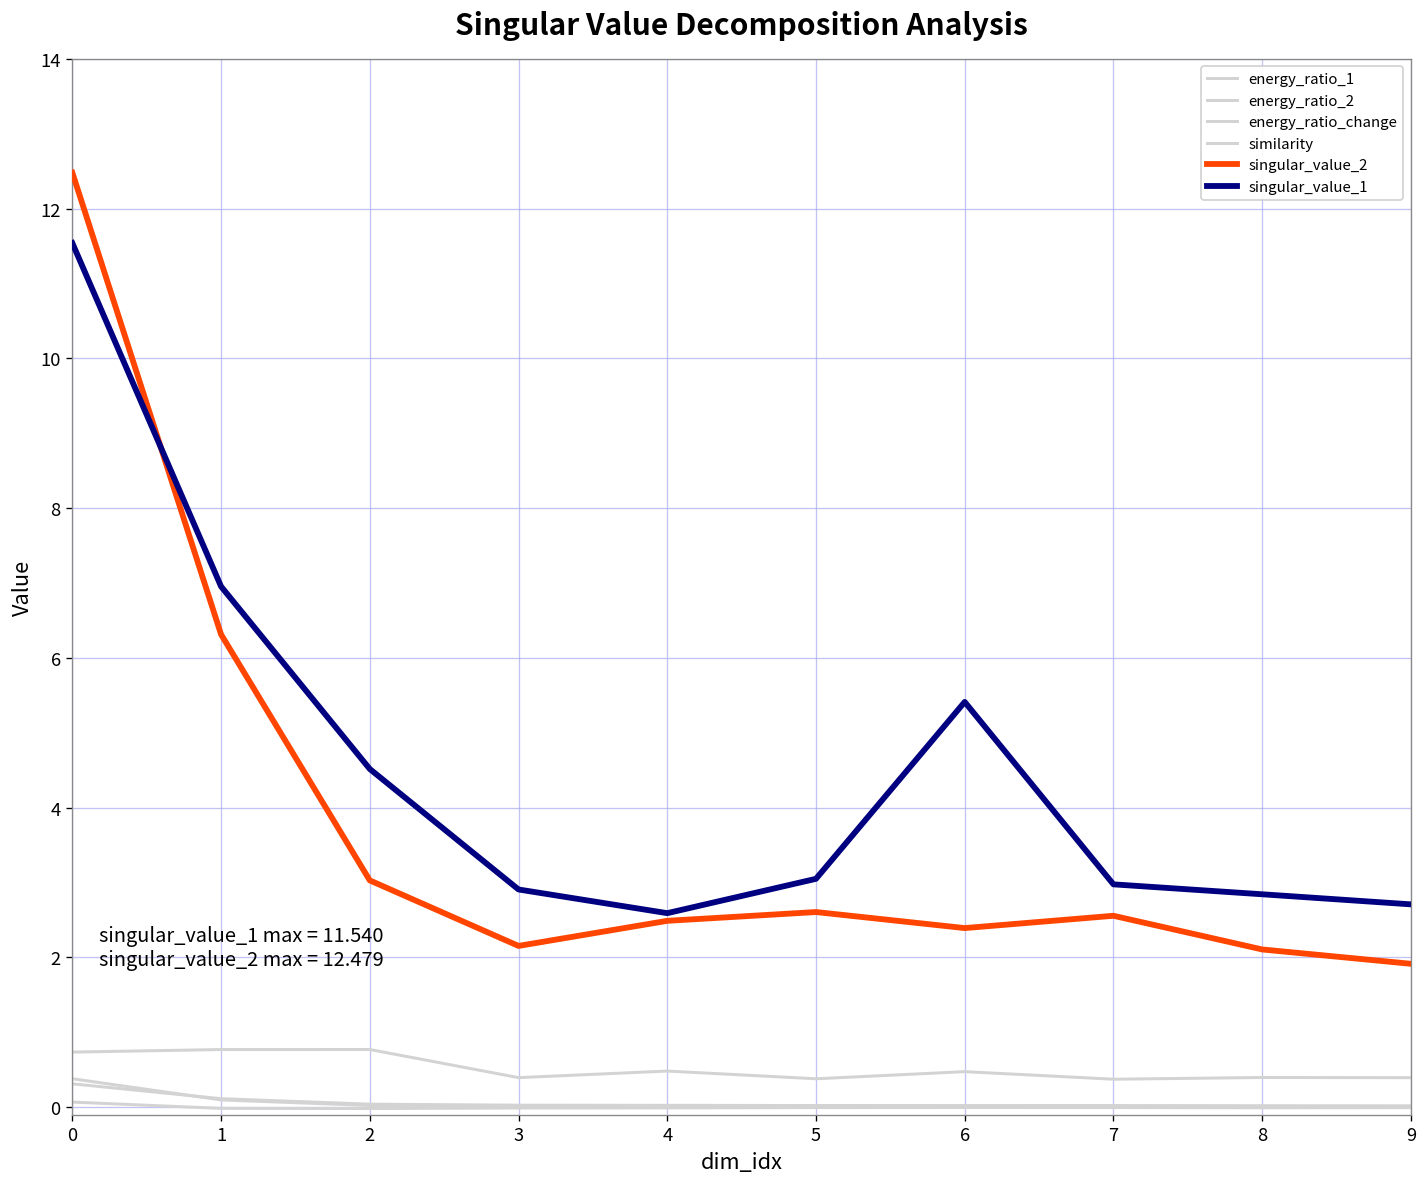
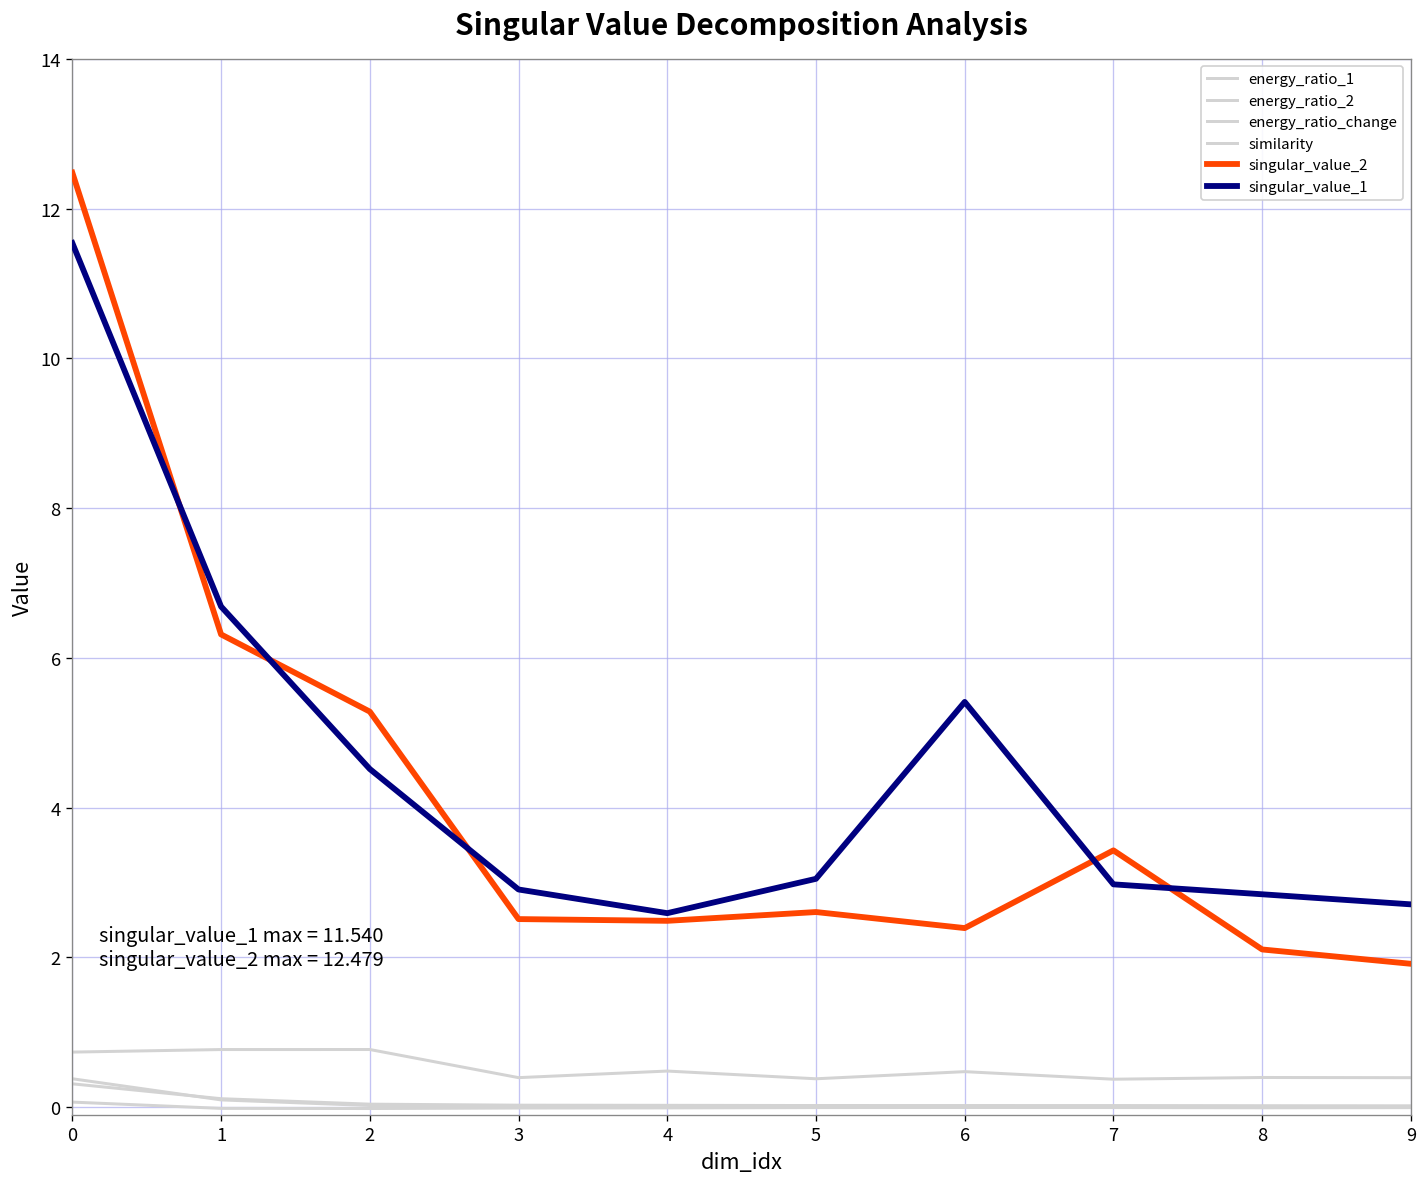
singular_value_1, 1: 7.0 -> 6.7
singular_value_2, 2: 3.0 -> 5.3
singular_value_2, 3: 2.2 -> 2.5
singular_value_2, 7: 2.6 -> 3.4
